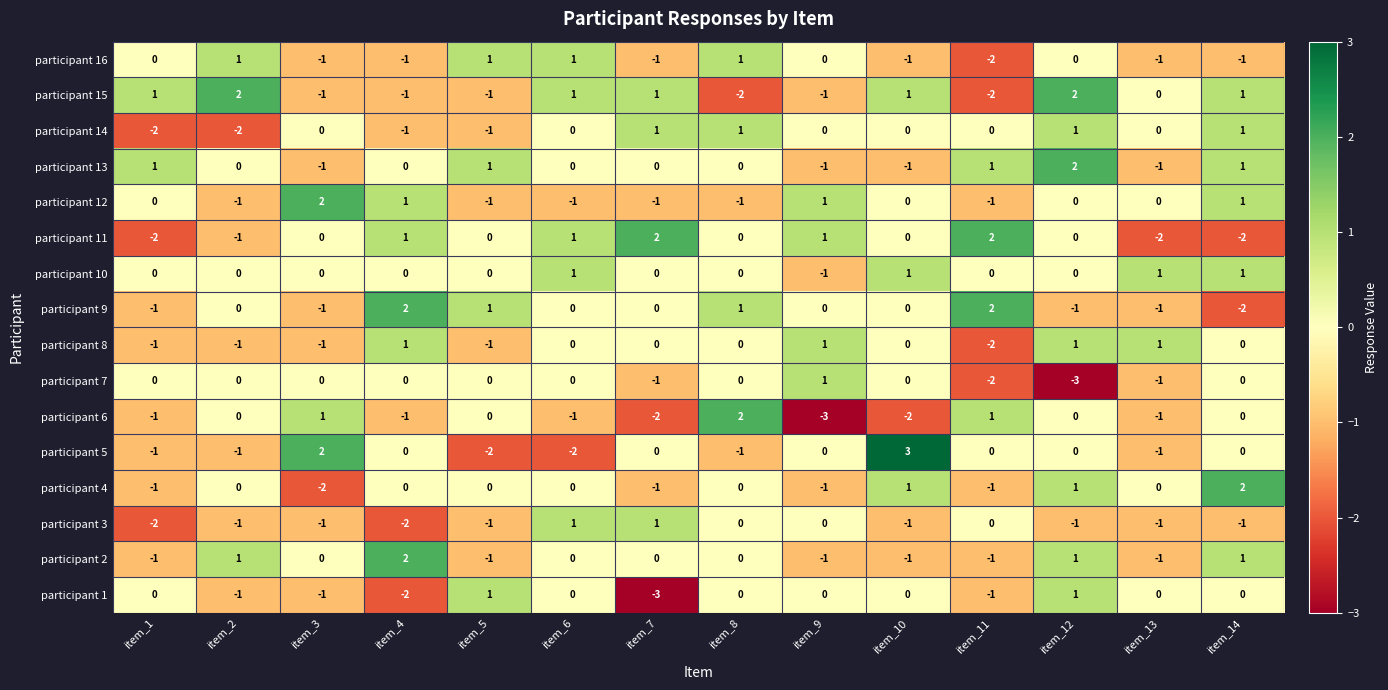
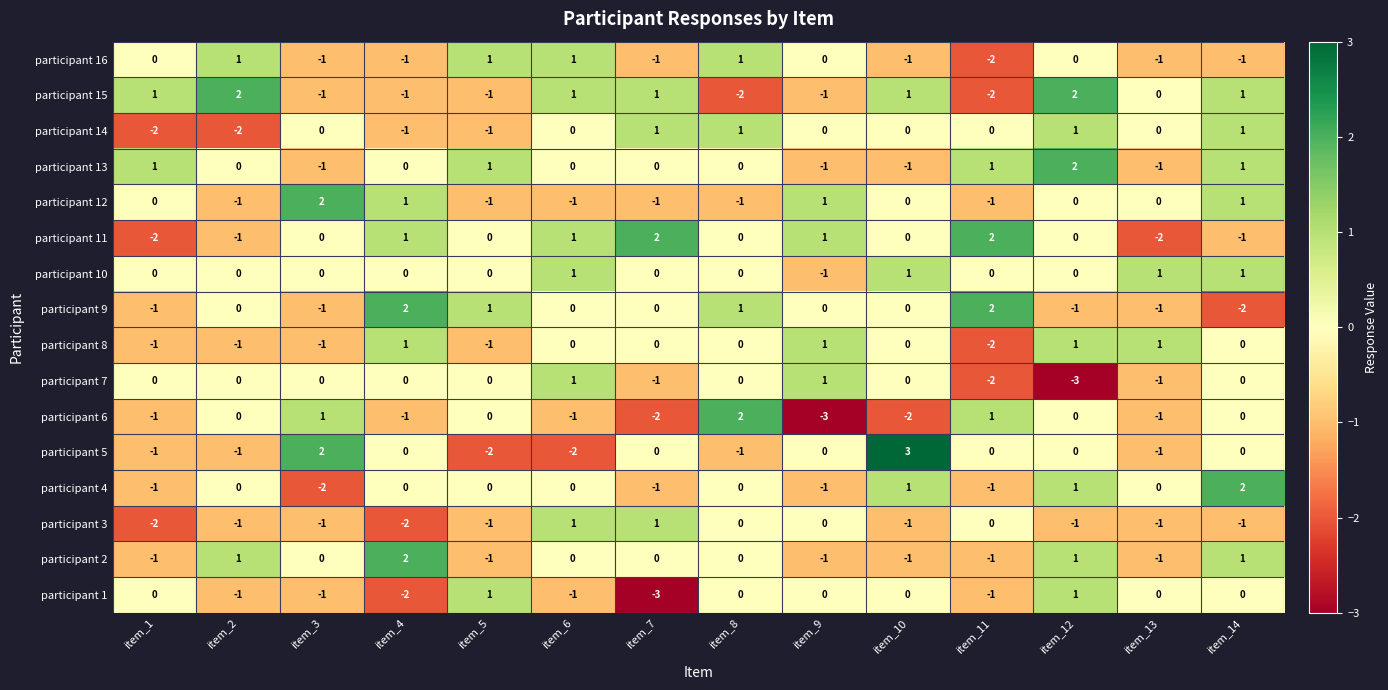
participant 11, item_14: -2 -> -1
participant 7, item_6: 0 -> 1
participant 1, item_6: 0 -> -1
